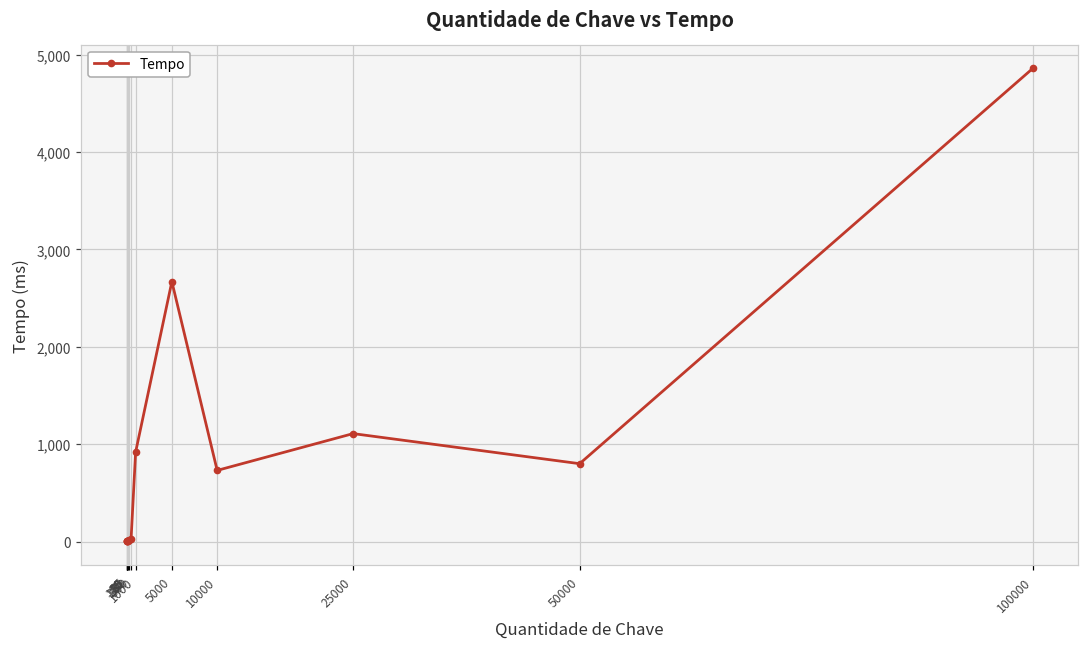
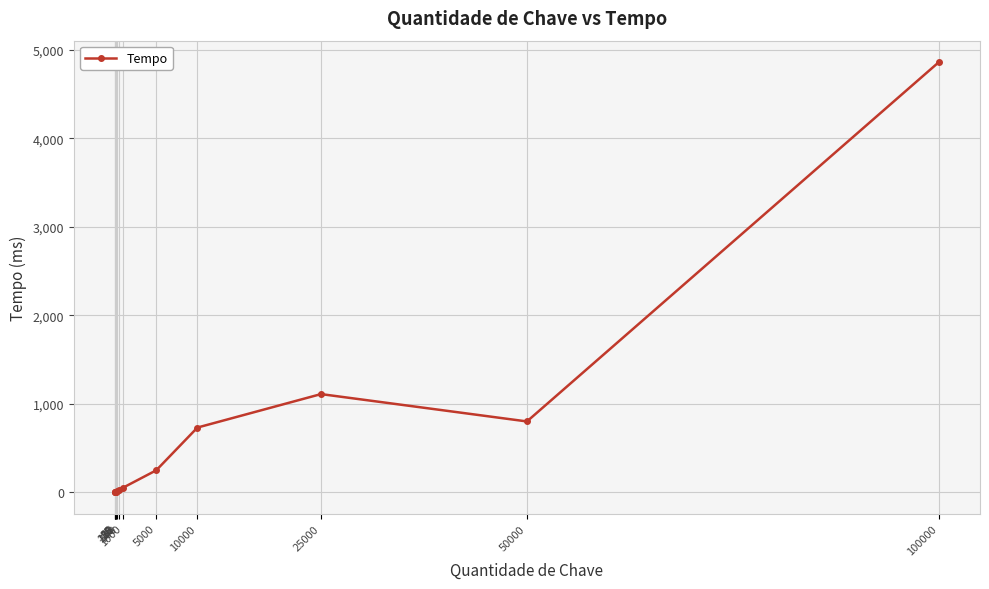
1000: 900 -> 100
5000: 2,700 -> 200
